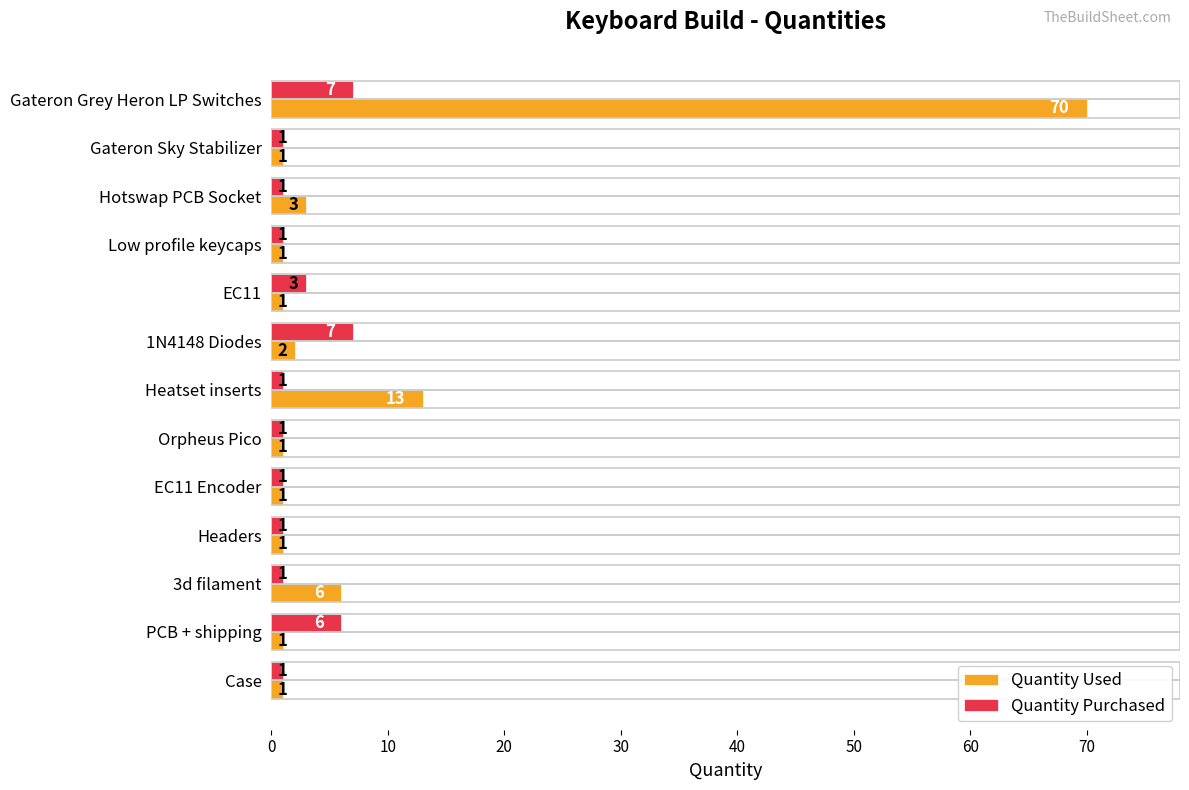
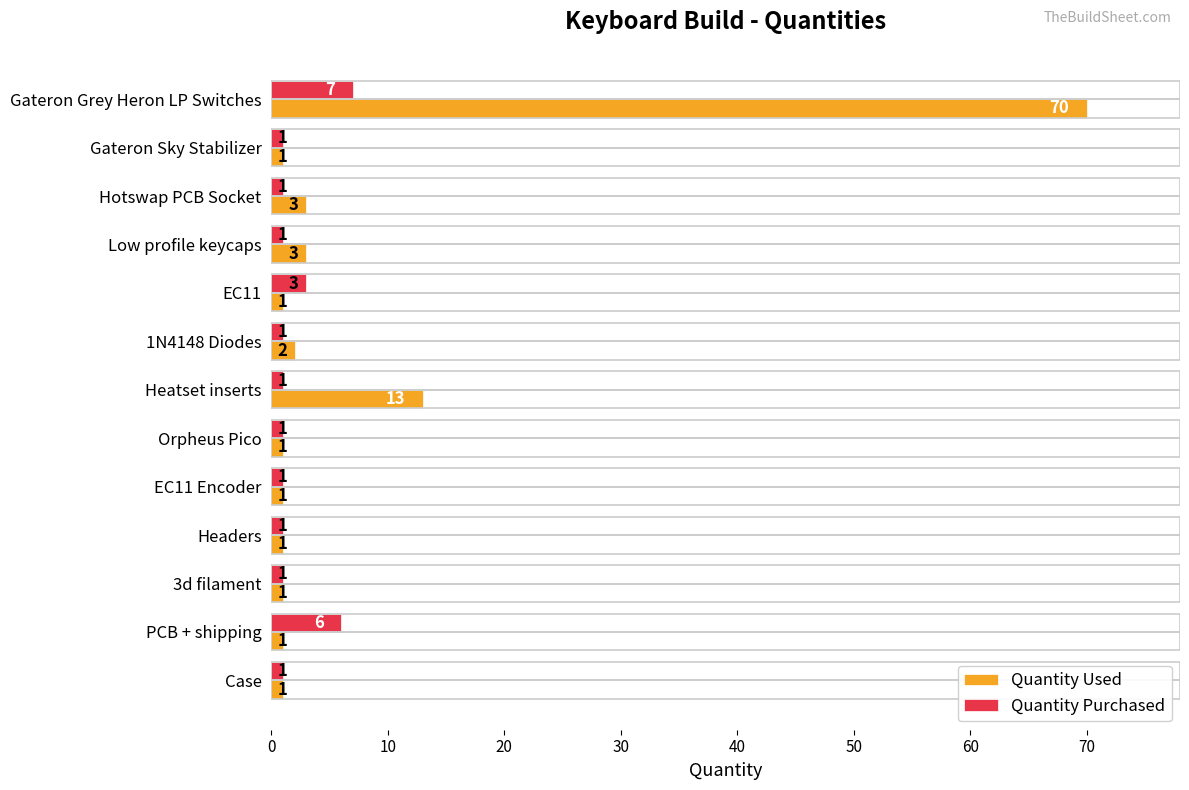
Quantity Used, Low profile keycaps: 1 -> 3
Quantity Purchased, 1N4148 Diodes: 7 -> 1
Quantity Used, 3d filament: 6 -> 1
